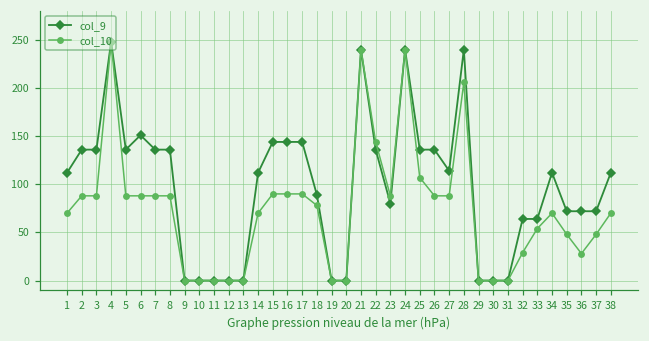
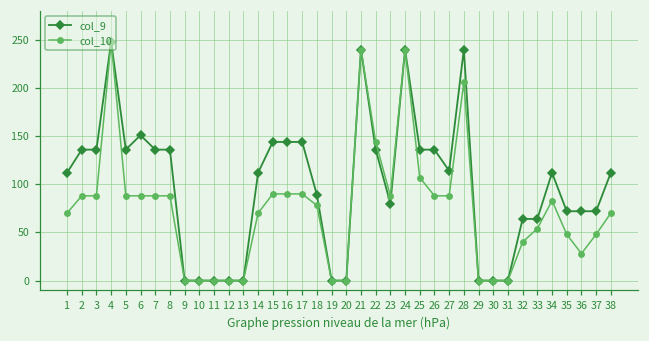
col_10, 32: 30 -> 40
col_10, 34: 70 -> 80
